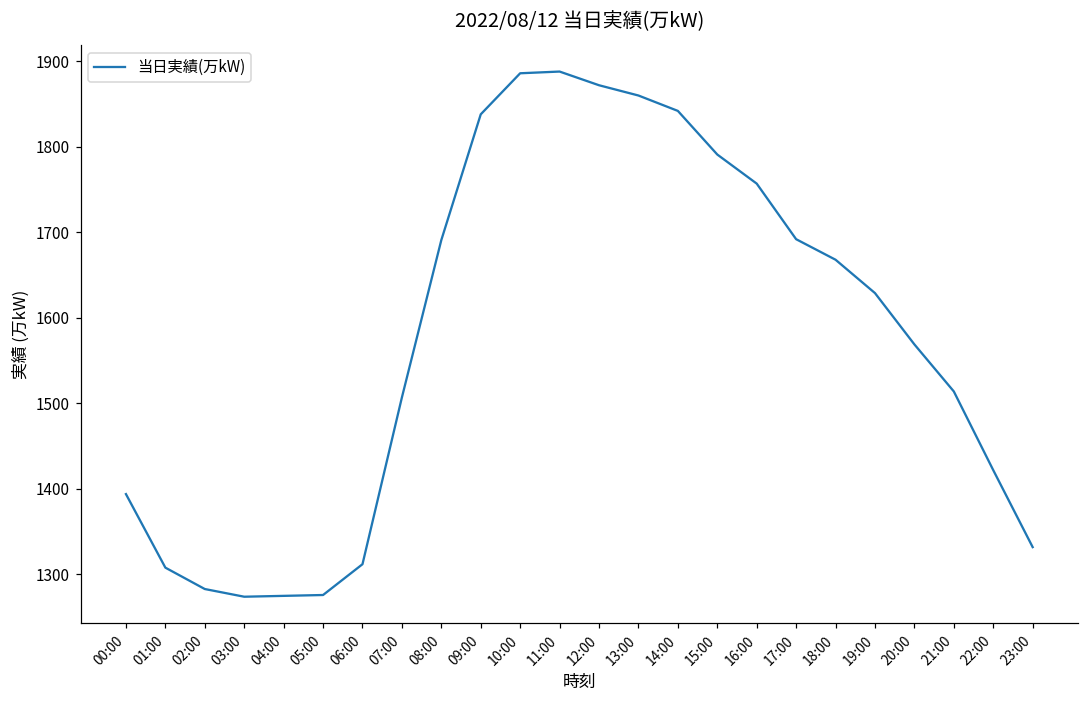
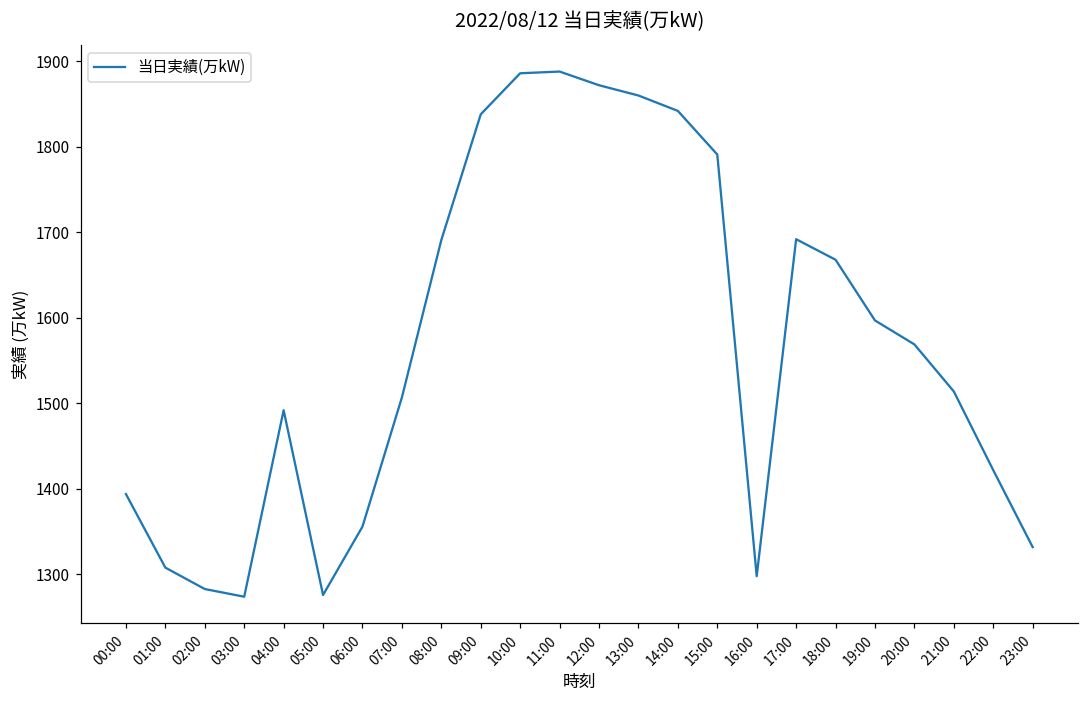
04:00: 1280 -> 1490
06:00: 1310 -> 1360
16:00: 1760 -> 1300
19:00: 1630 -> 1600
